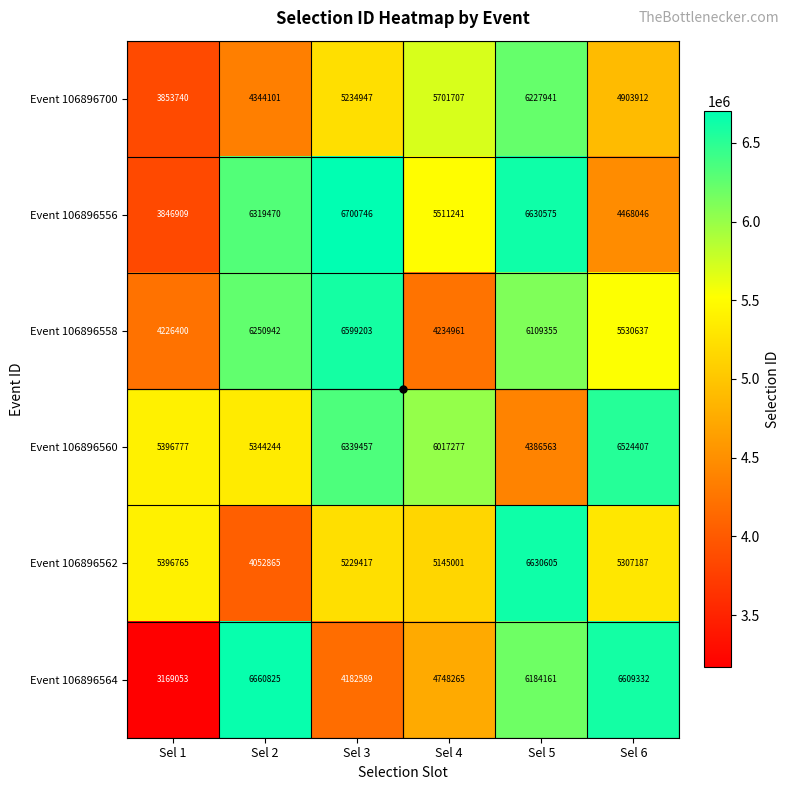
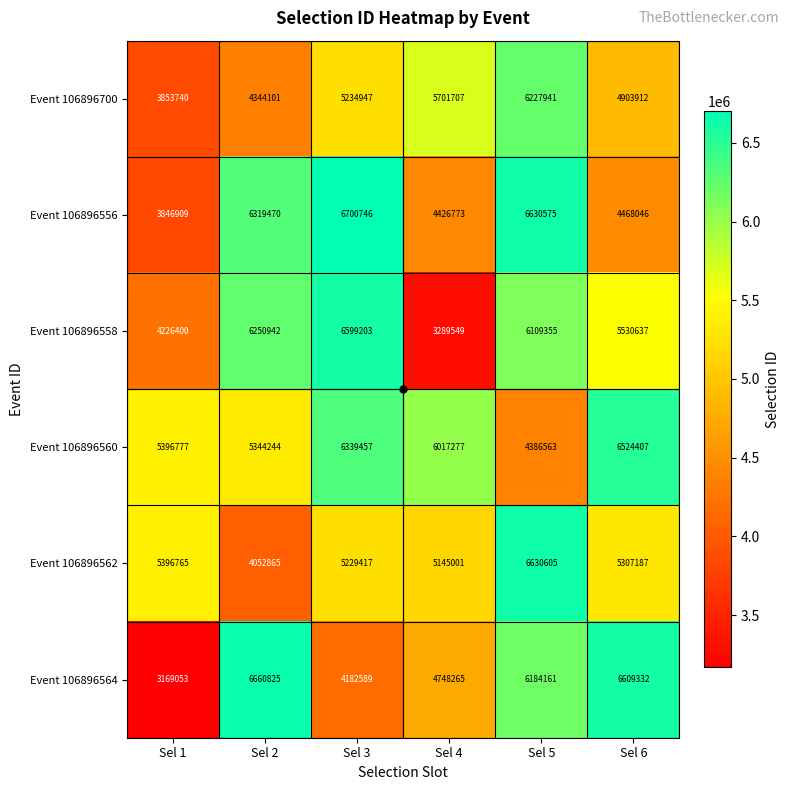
Event 106896556, Sel 4: 5511241 -> 4426773
Event 106896558, Sel 4: 4234961 -> 3289549
